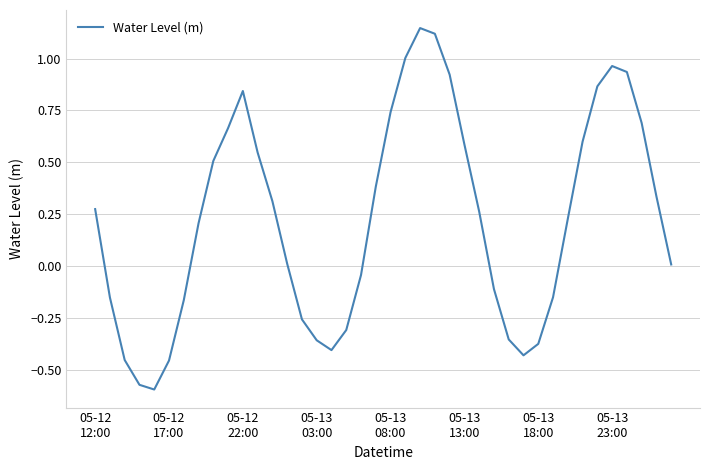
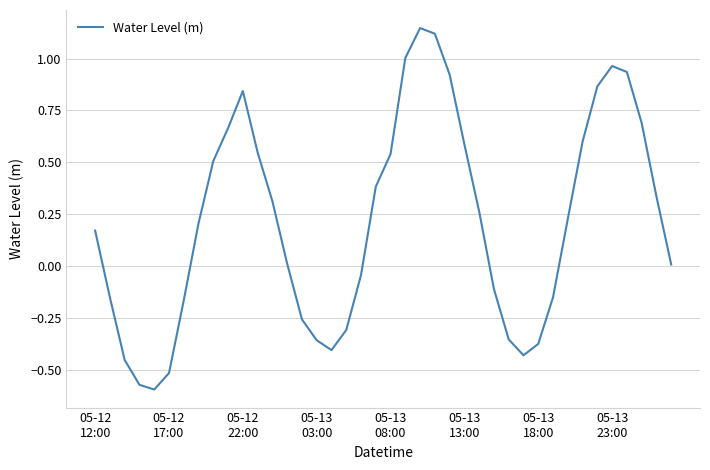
05-12 12:00: 0.27 -> 0.17
05-12 17:00: -0.46 -> -0.52
05-13 08:00: 0.74 -> 0.54
